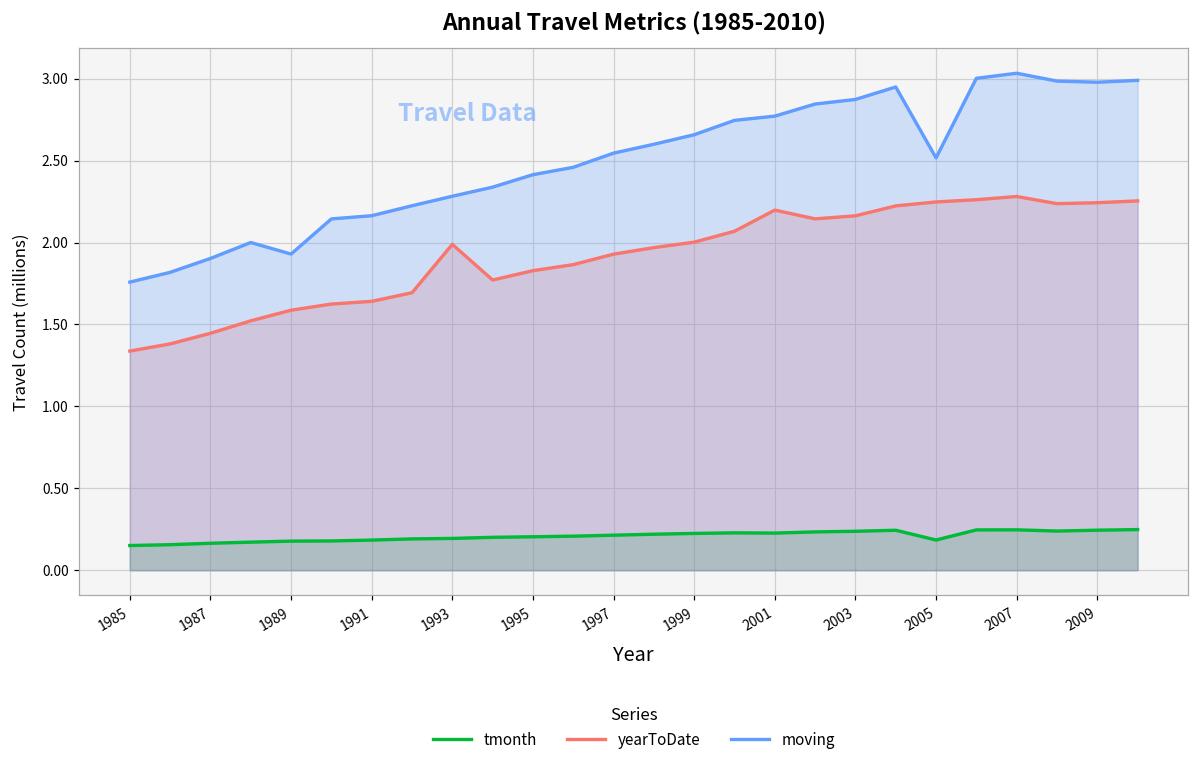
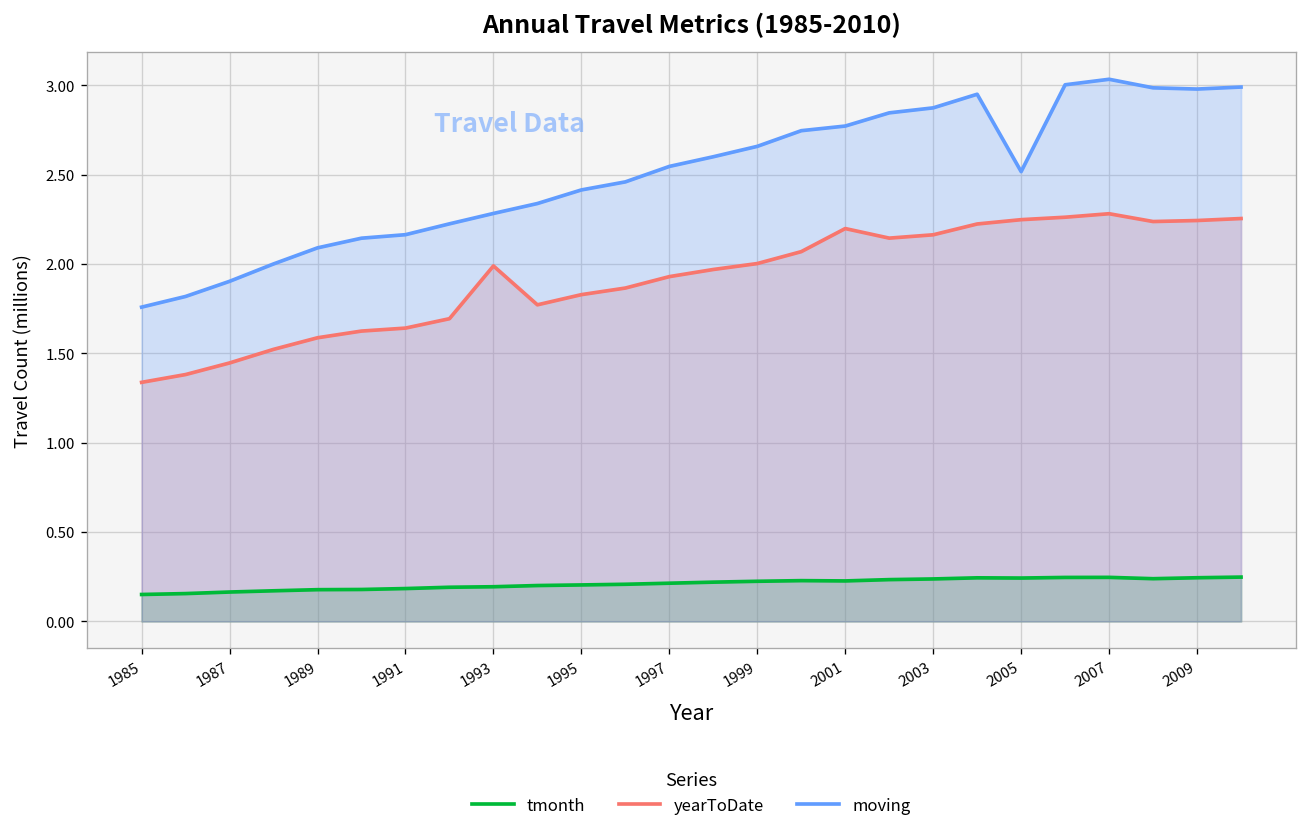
moving, 1989: 1.93 -> 2.09
tmonth, 2005: 0.18 -> 0.24
